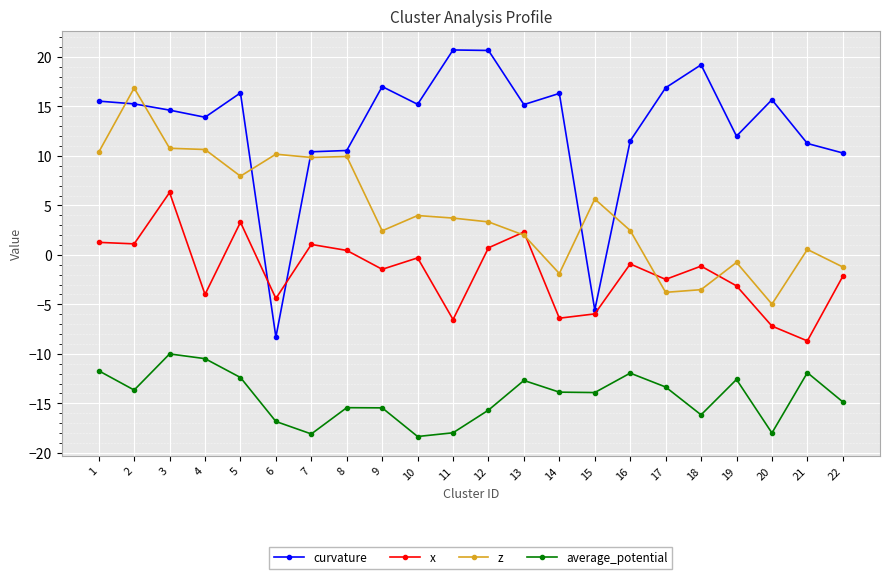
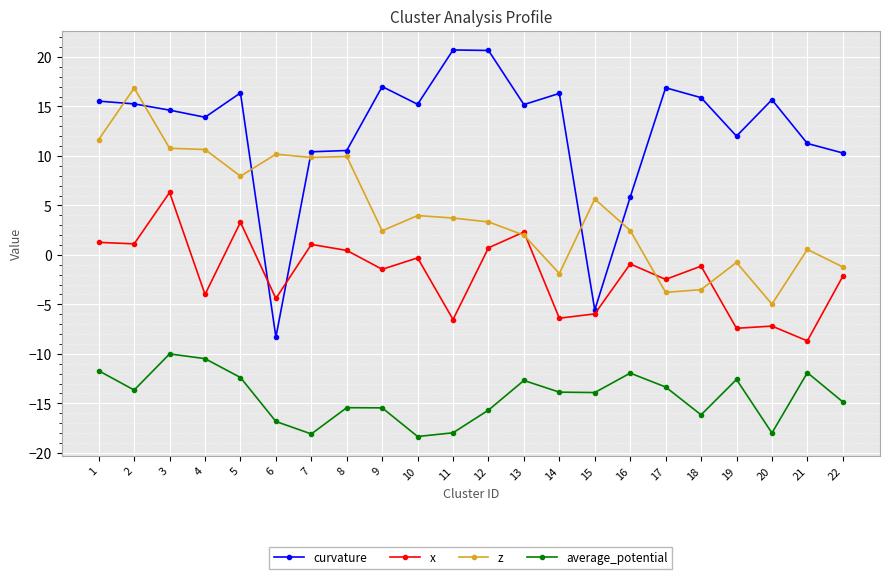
z, 1: 10 -> 12
curvature, 16: 12 -> 6
curvature, 18: 19 -> 16
x, 19: -3 -> -7
